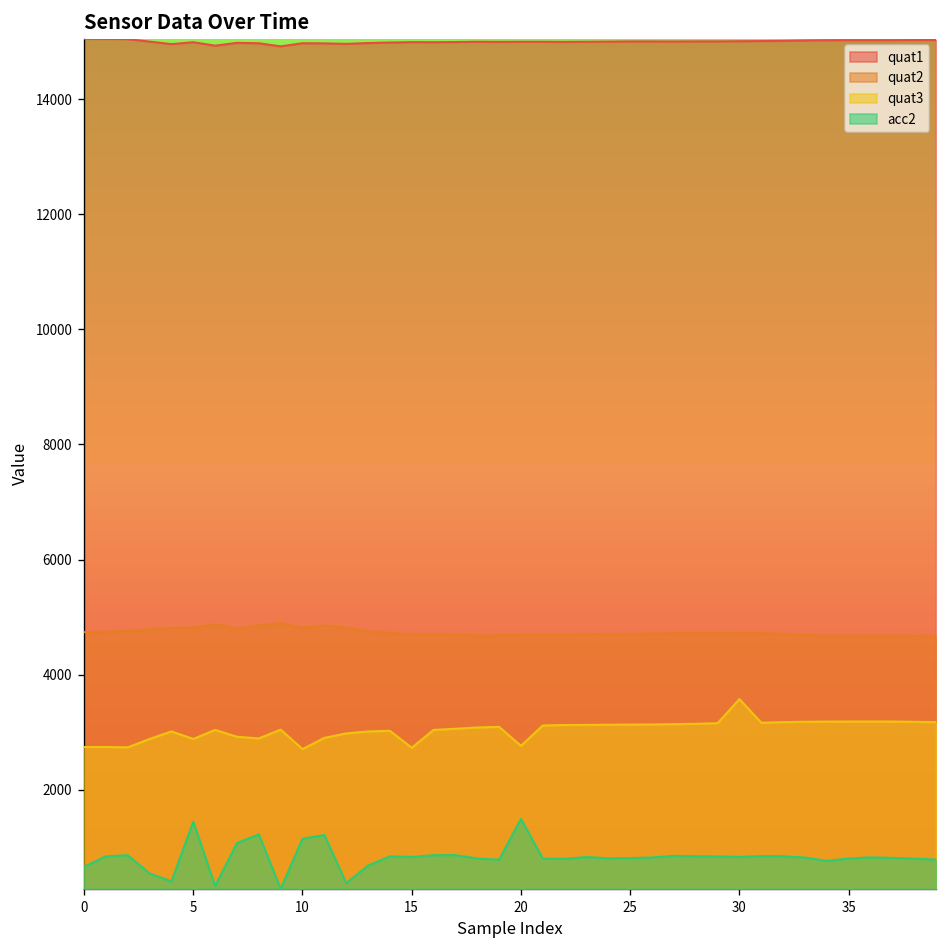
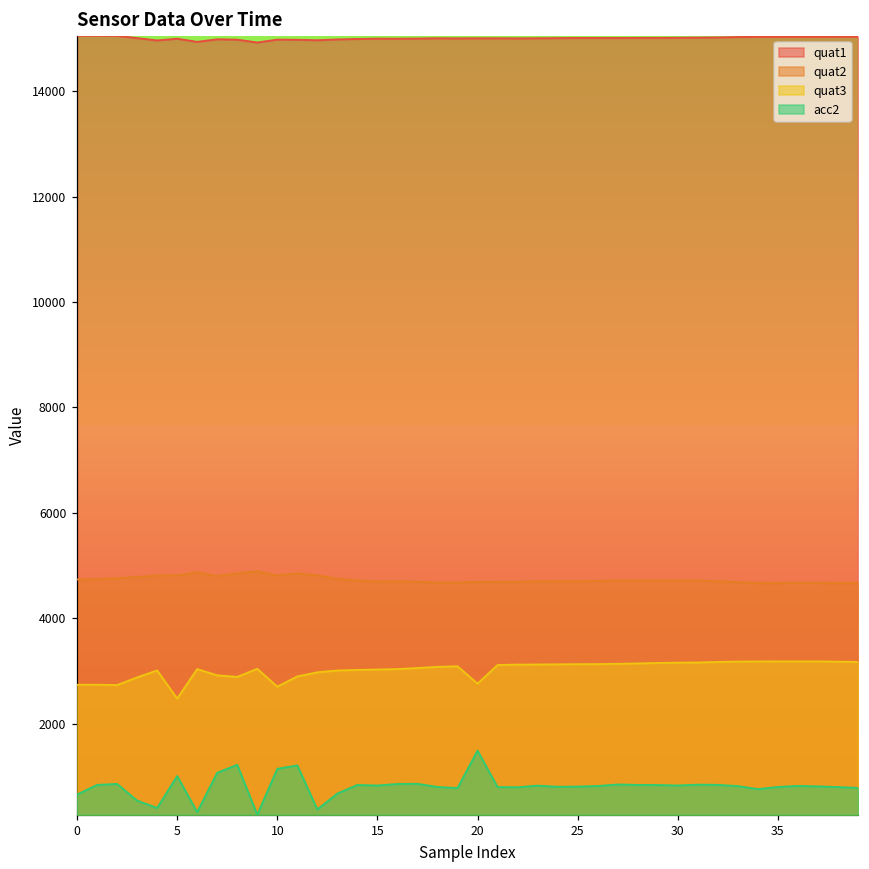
quat3, 5: 2900 -> 2500
acc2, 5: 1400 -> 1000
quat3, 15: 2700 -> 3000
quat3, 30: 3600 -> 3200
